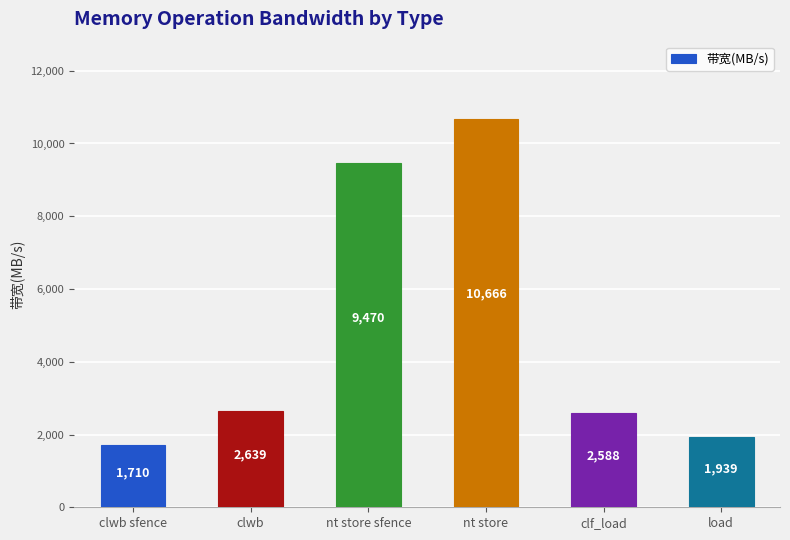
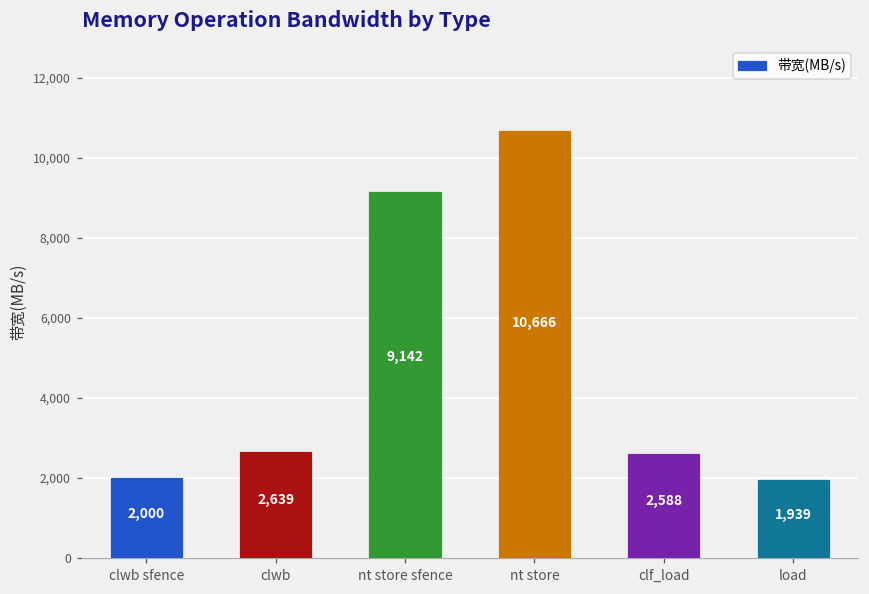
clwb sfence: 1,710 -> 2,000
nt store sfence: 9,470 -> 9,142
